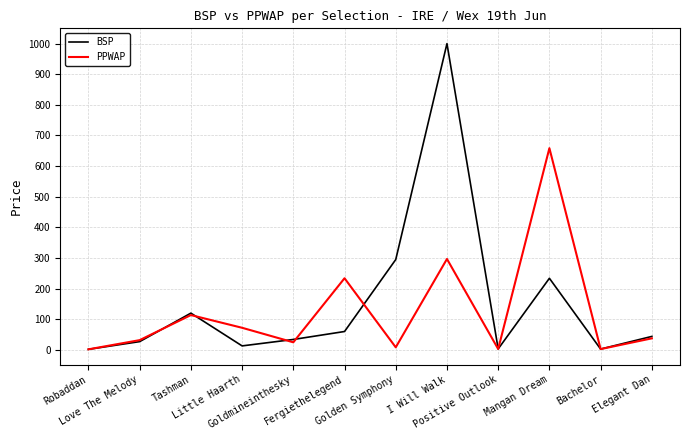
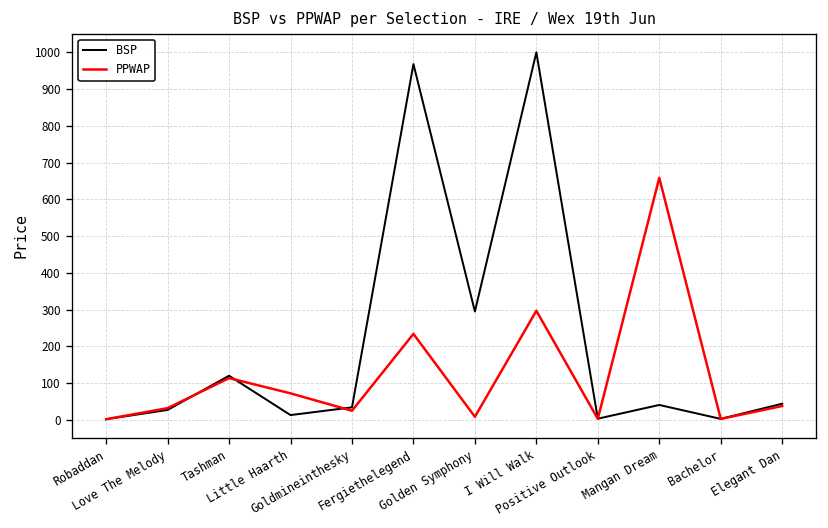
BSP, Fergiethelegend: 60 -> 970
BSP, Mangan Dream: 230 -> 40
